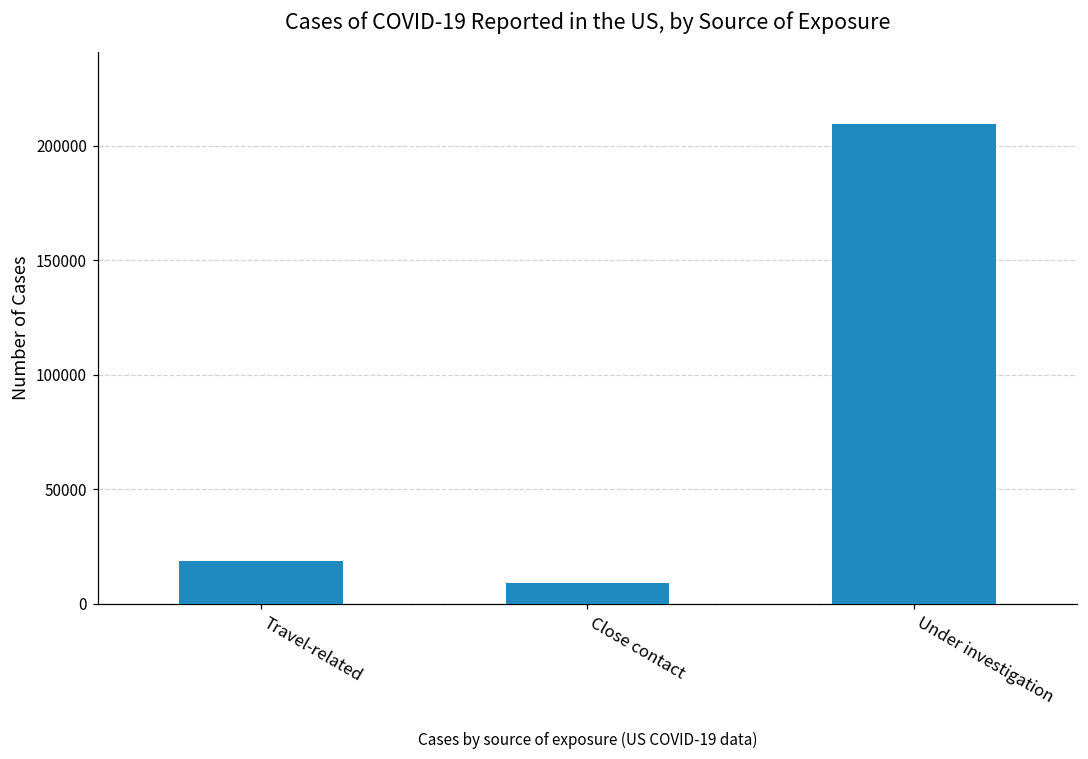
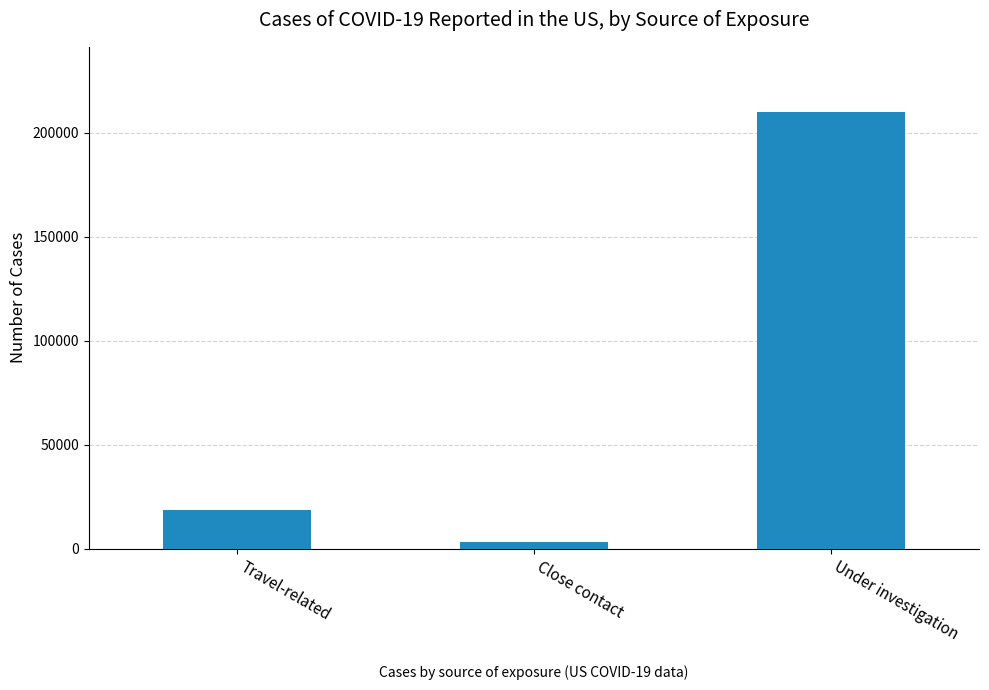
Close contact: 9000 -> 3000
